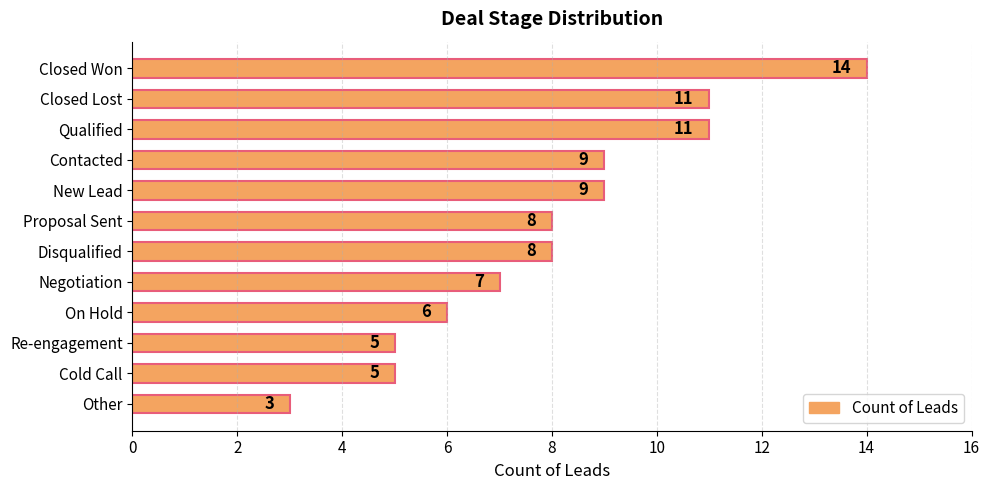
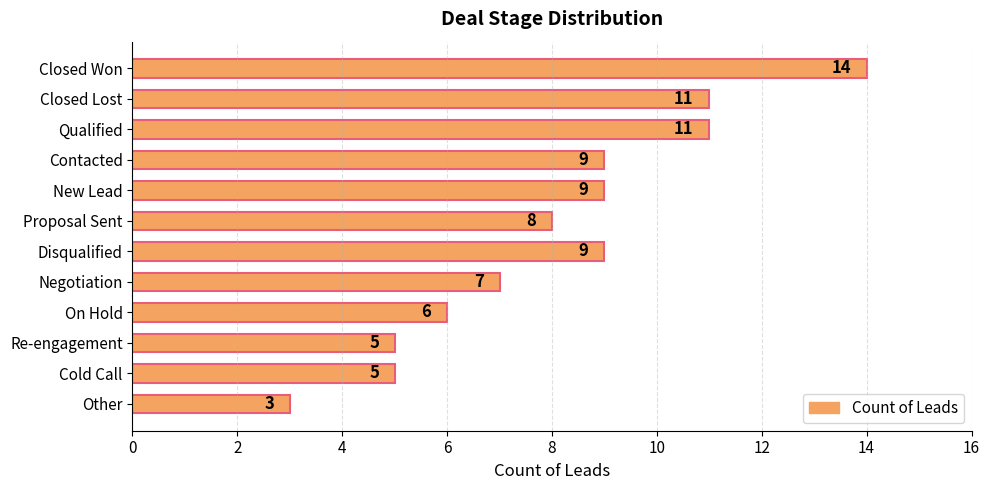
Disqualified: 8 -> 9
